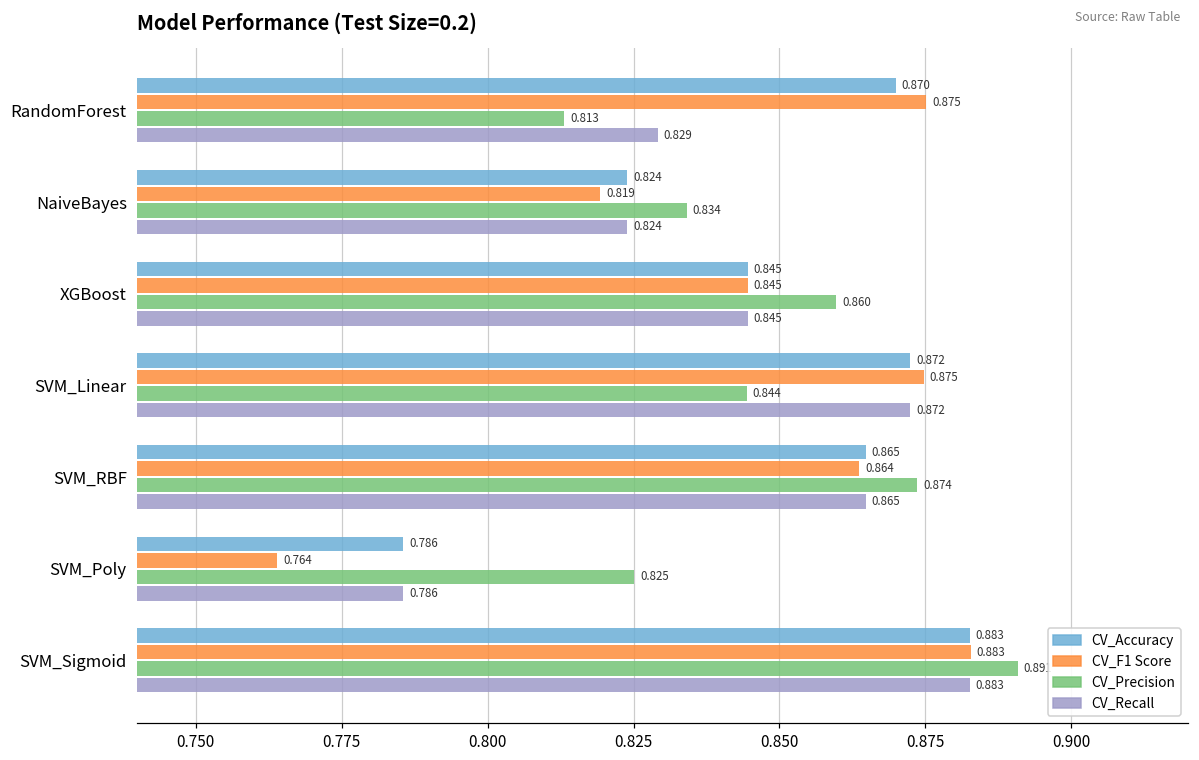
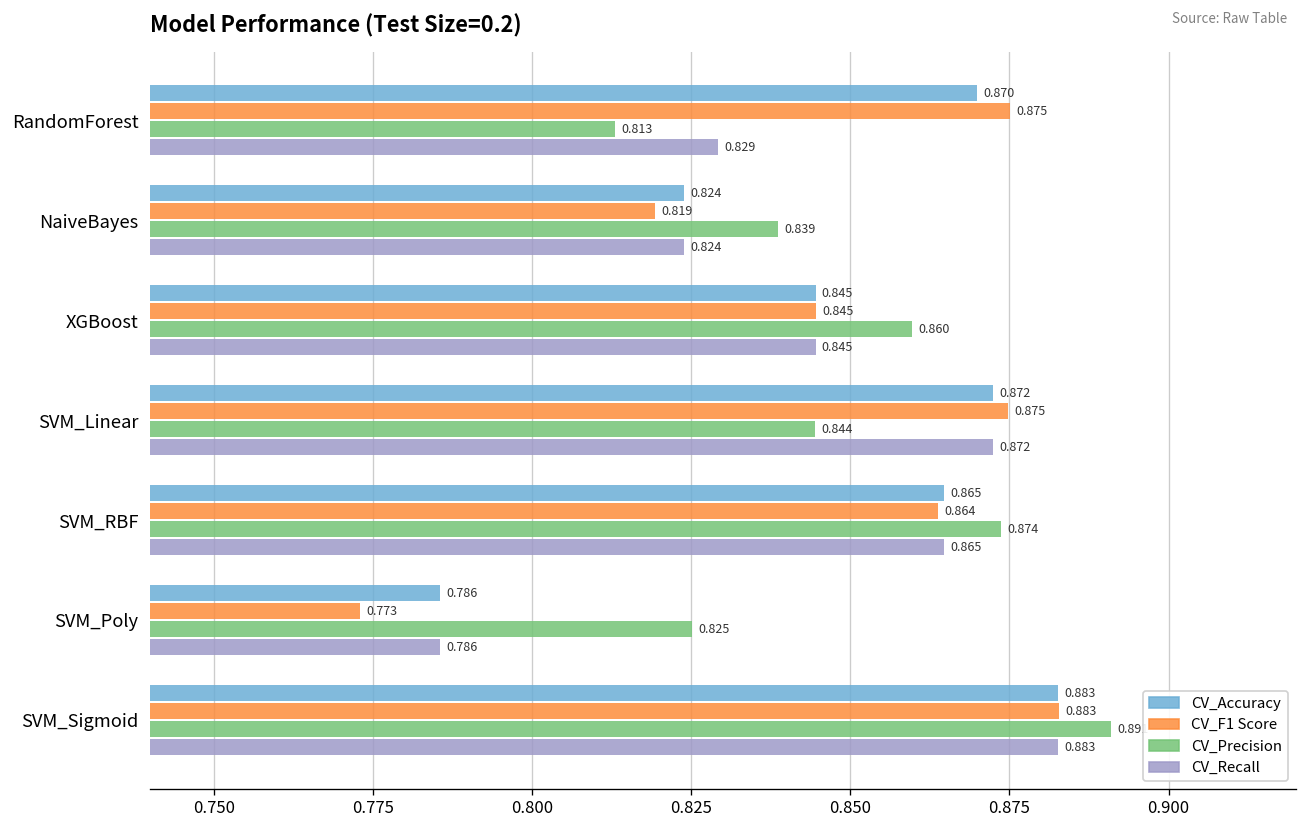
CV_Precision, NaiveBayes: 0.834 -> 0.839
CV_F1 Score, SVM_Poly: 0.764 -> 0.773
